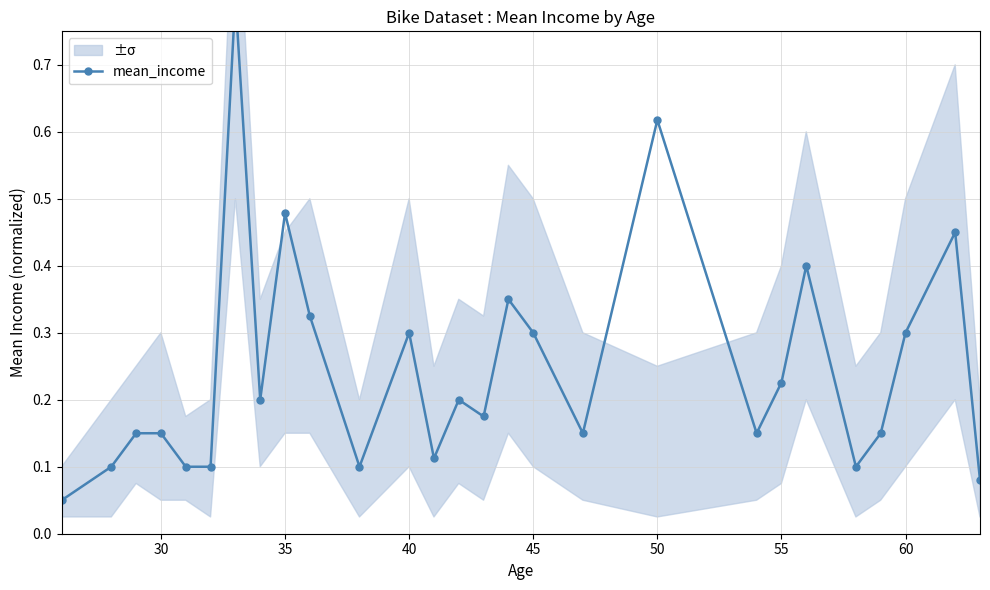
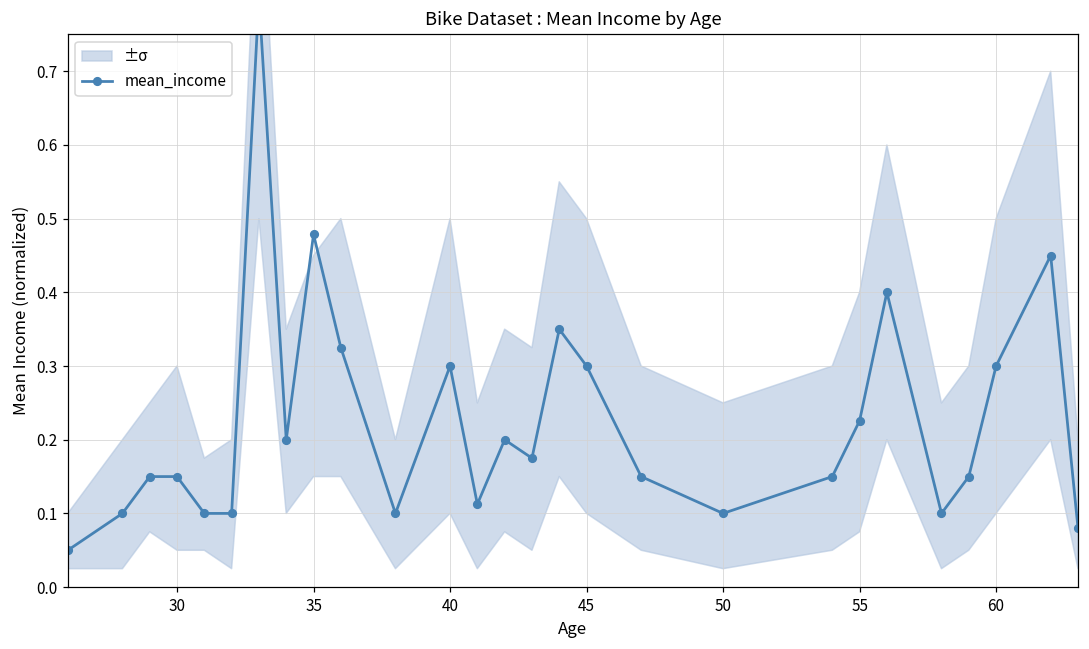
mean_income, 50: 0.62 -> 0.10
